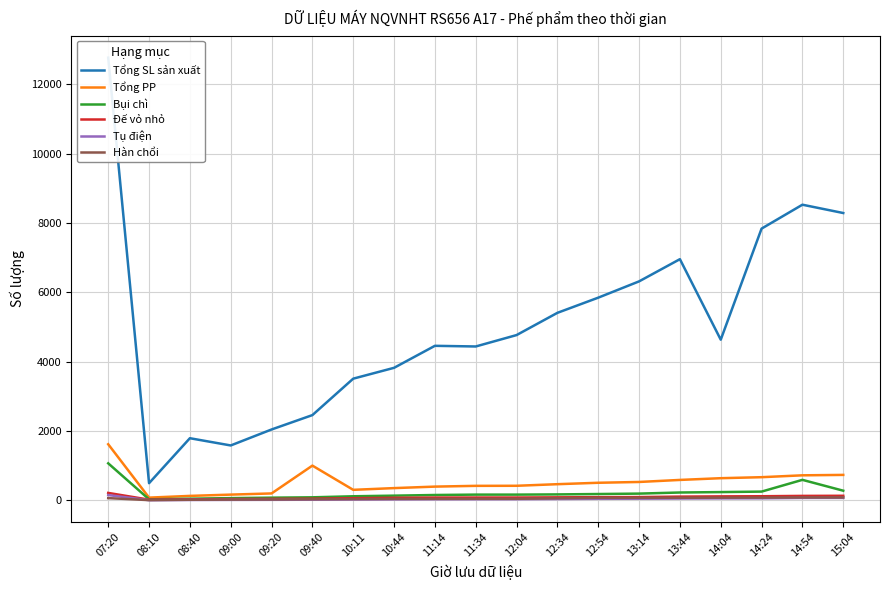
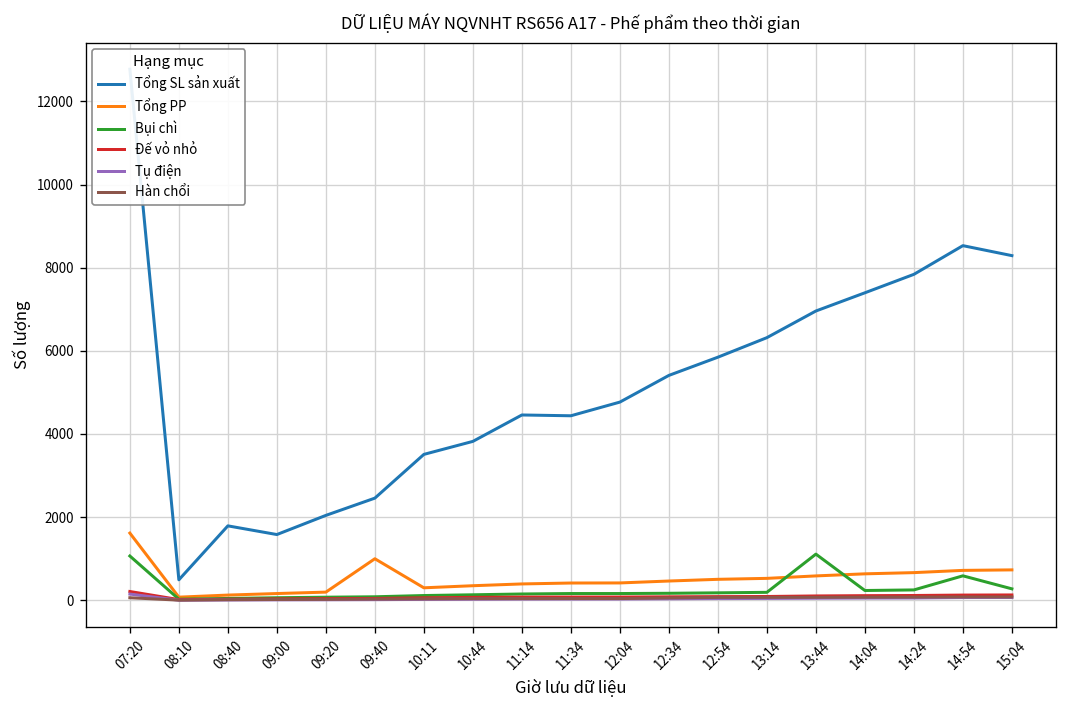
Bụi chì, 13:44: 200 -> 1100
Tổng SL sản xuất, 14:04: 4600 -> 7400
